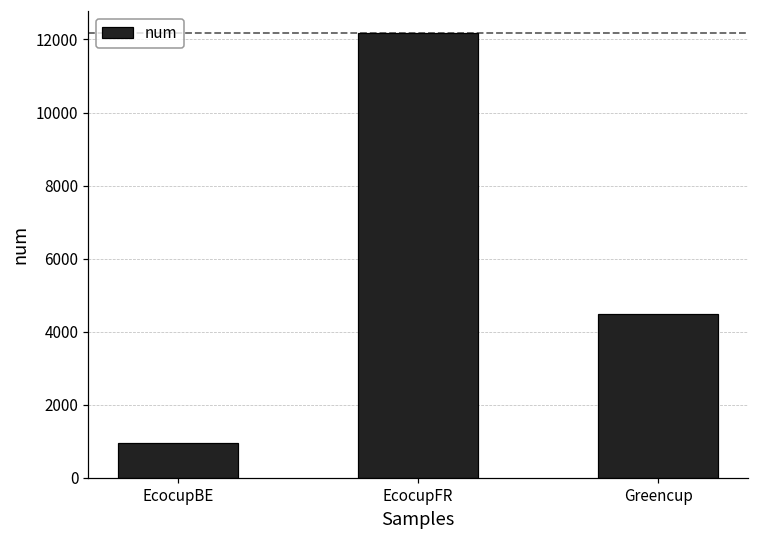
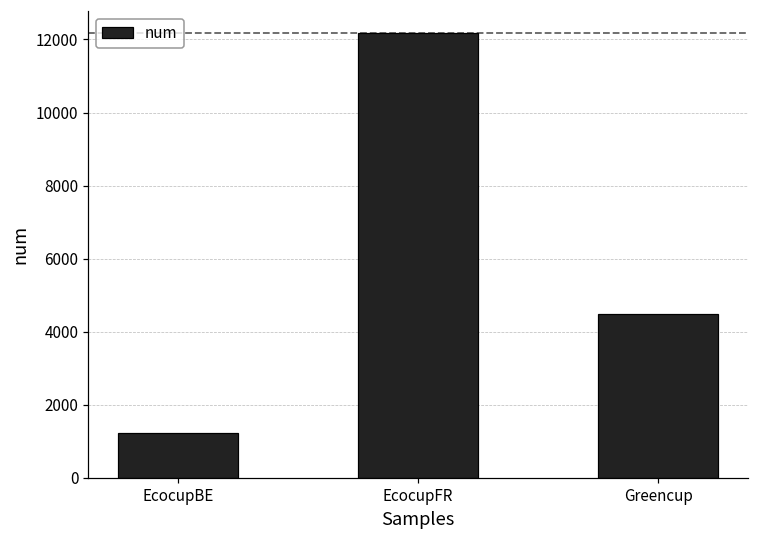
EcocupBE: 900 -> 1200
